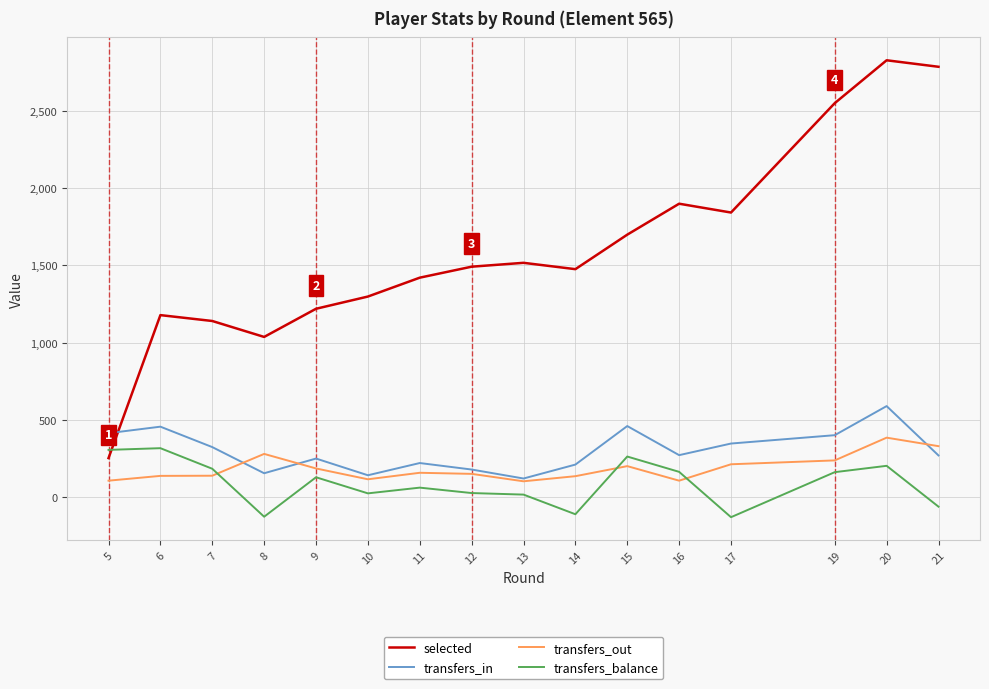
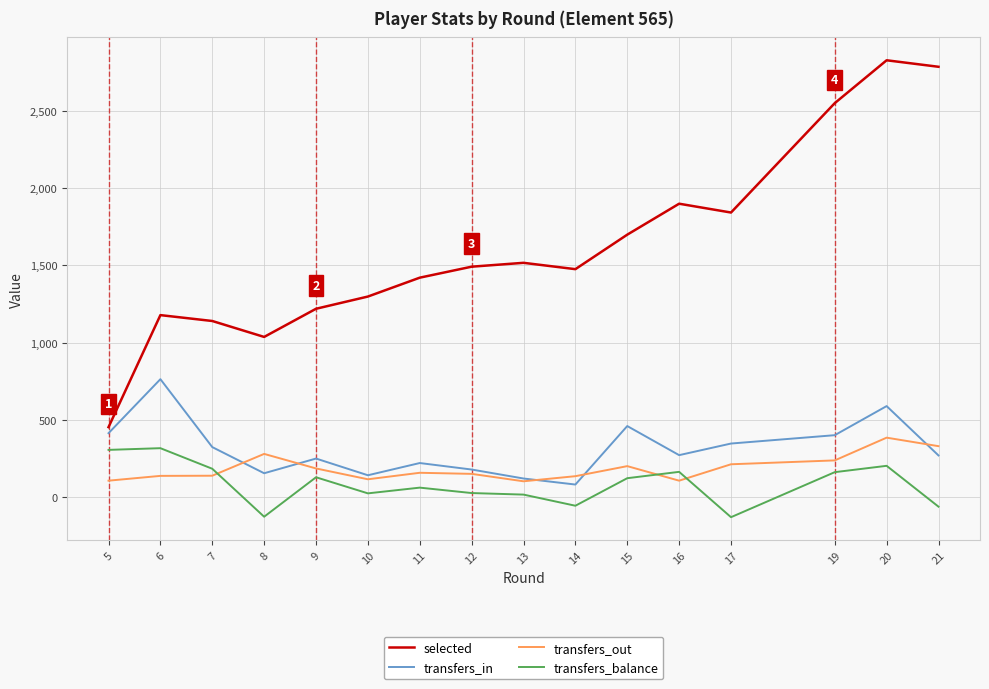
selected, 5: 250 -> 450
transfers_in, 6: 460 -> 760
transfers_in, 14: 210 -> 80
transfers_balance, 14: -110 -> -50
transfers_balance, 15: 260 -> 120
